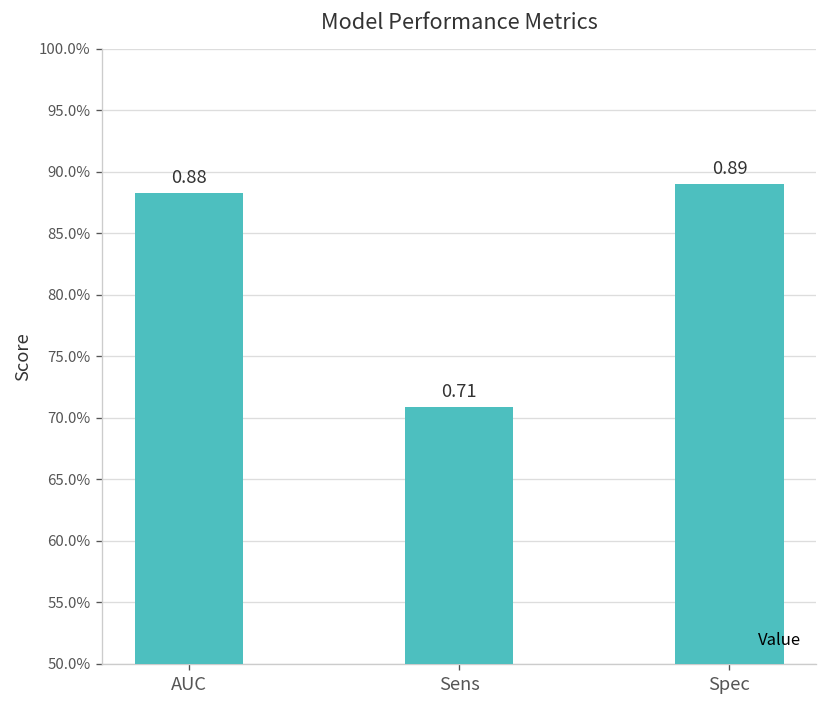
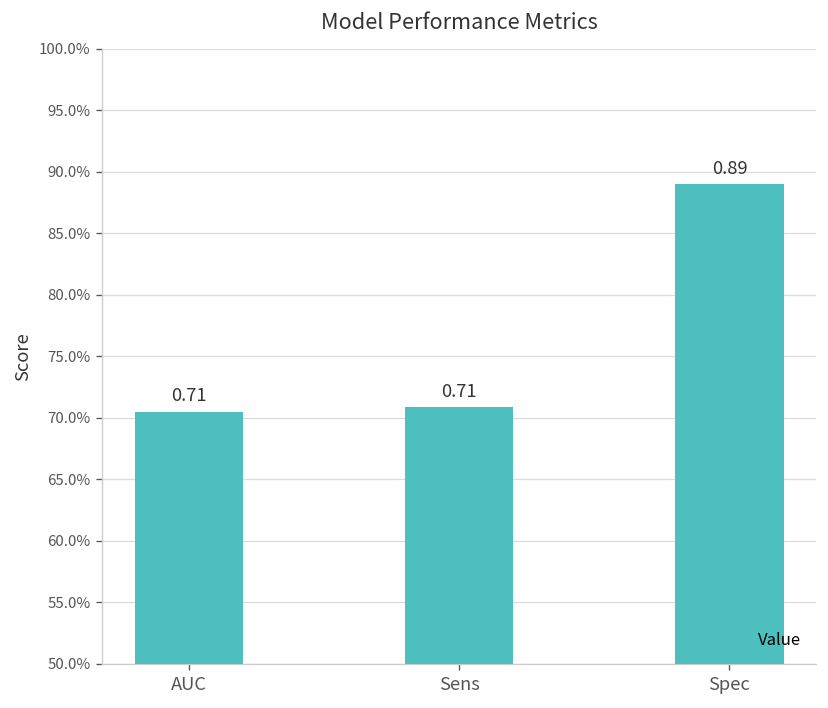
AUC: 0.88 -> 0.71
